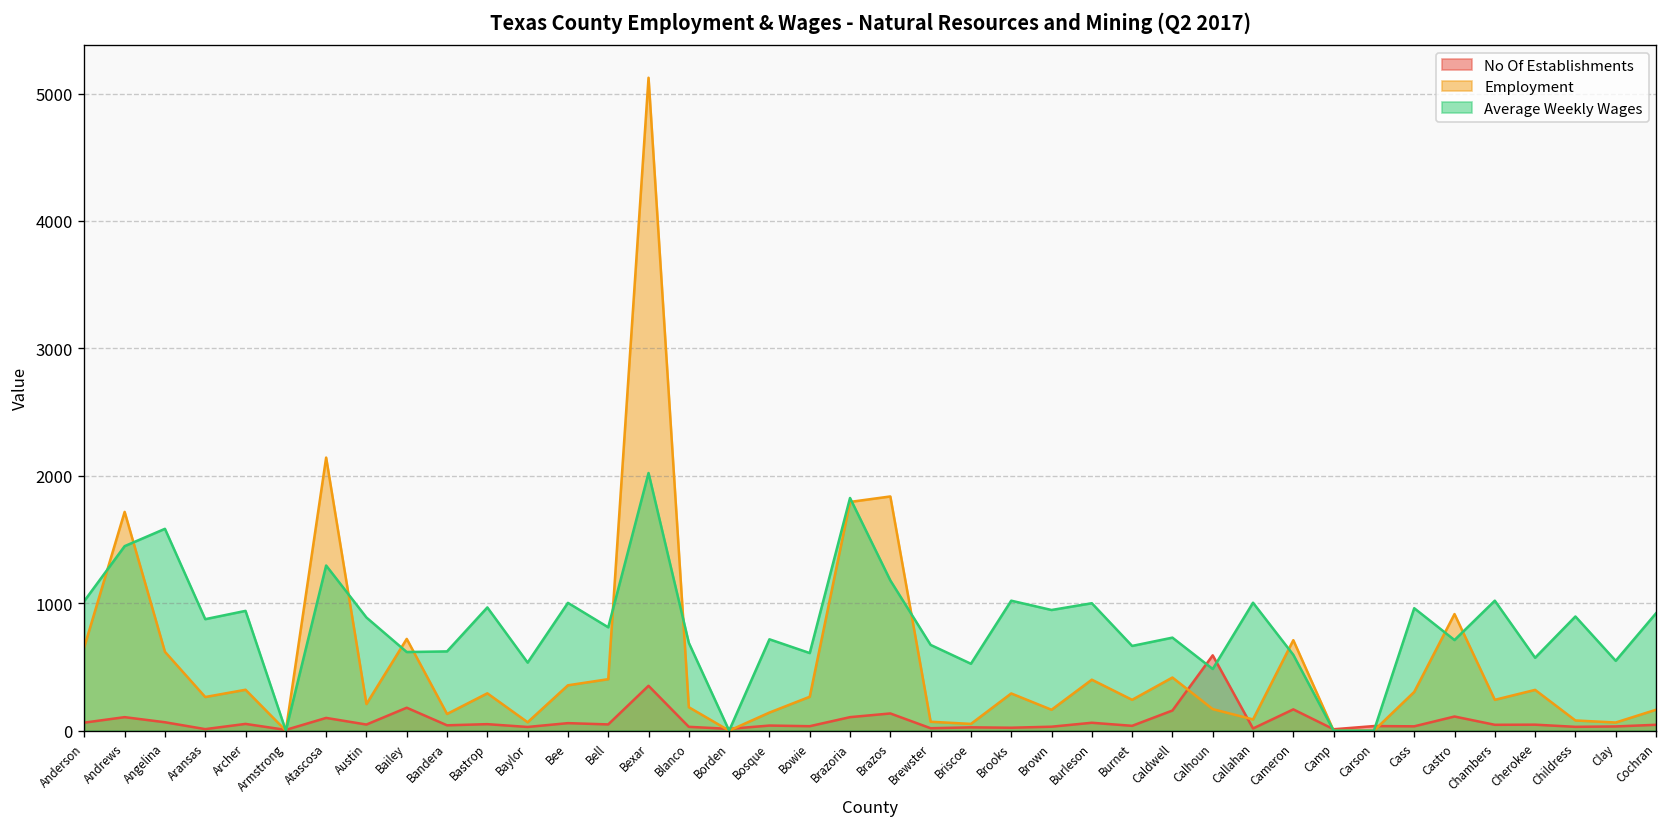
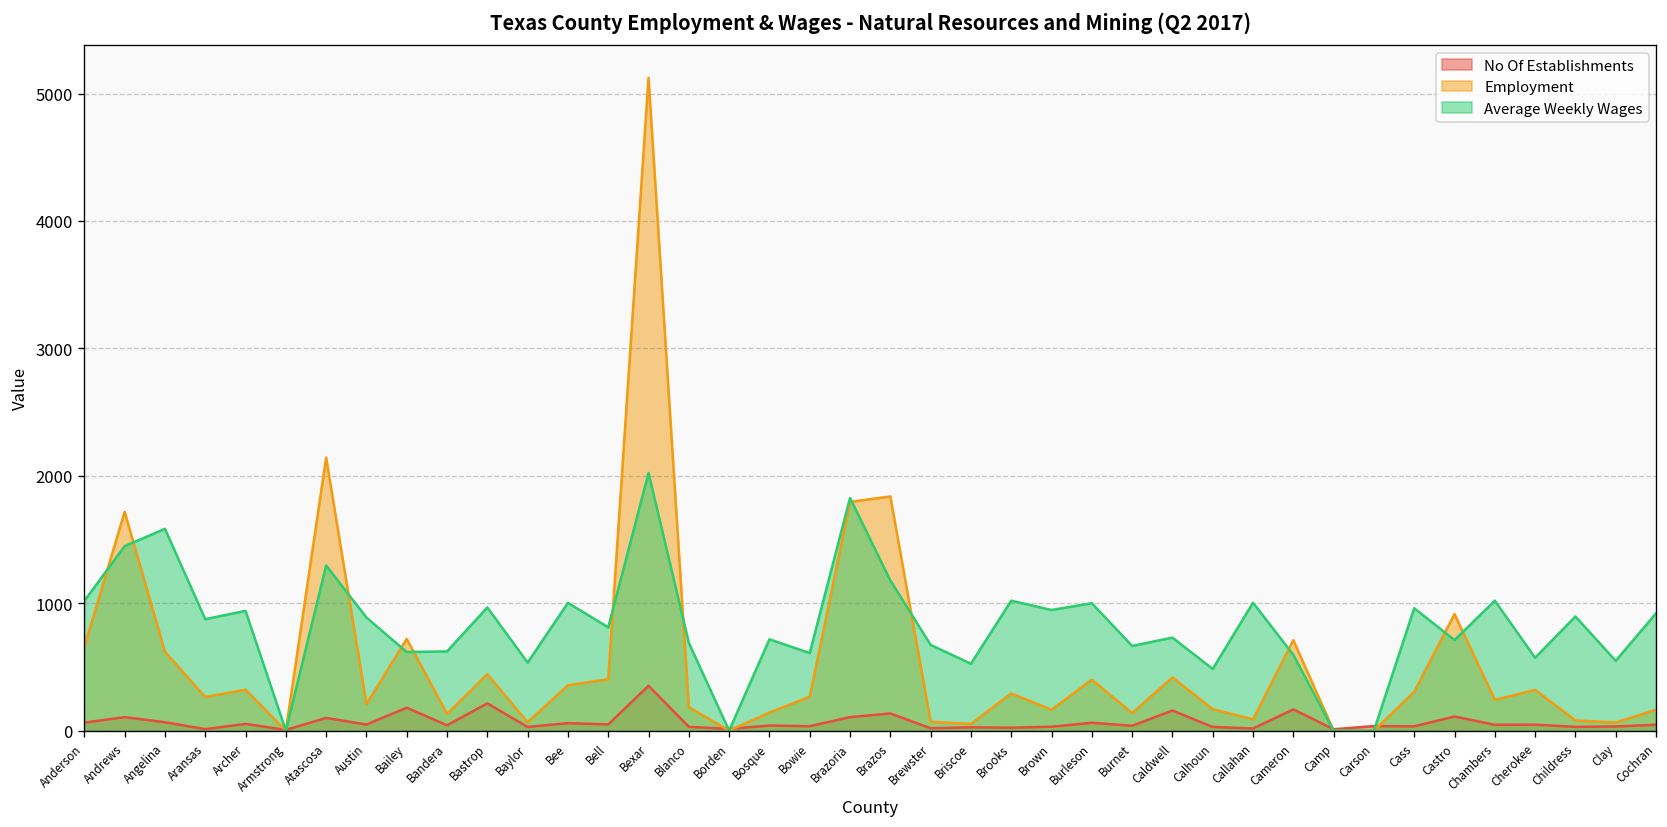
No Of Establishments, Bastrop: 50 -> 210
Employment, Bastrop: 290 -> 440
Employment, Burnet: 240 -> 140
No Of Establishments, Calhoun: 590 -> 30
